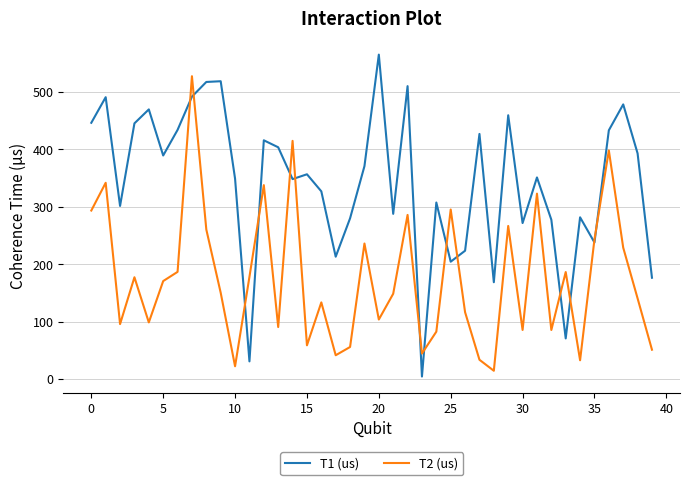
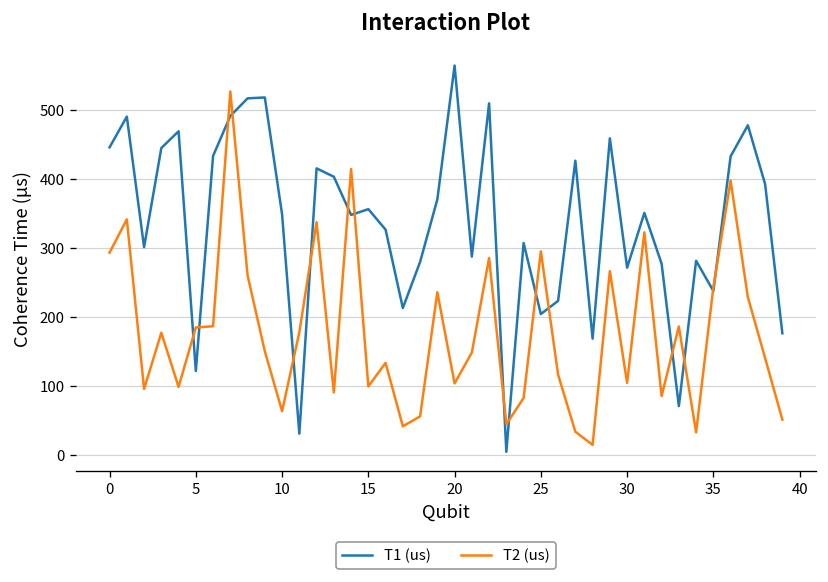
T1 (us), 5: 390 -> 120
T2 (us), 5: 170 -> 180
T2 (us), 10: 20 -> 60
T2 (us), 15: 60 -> 100
T2 (us), 30: 90 -> 100
